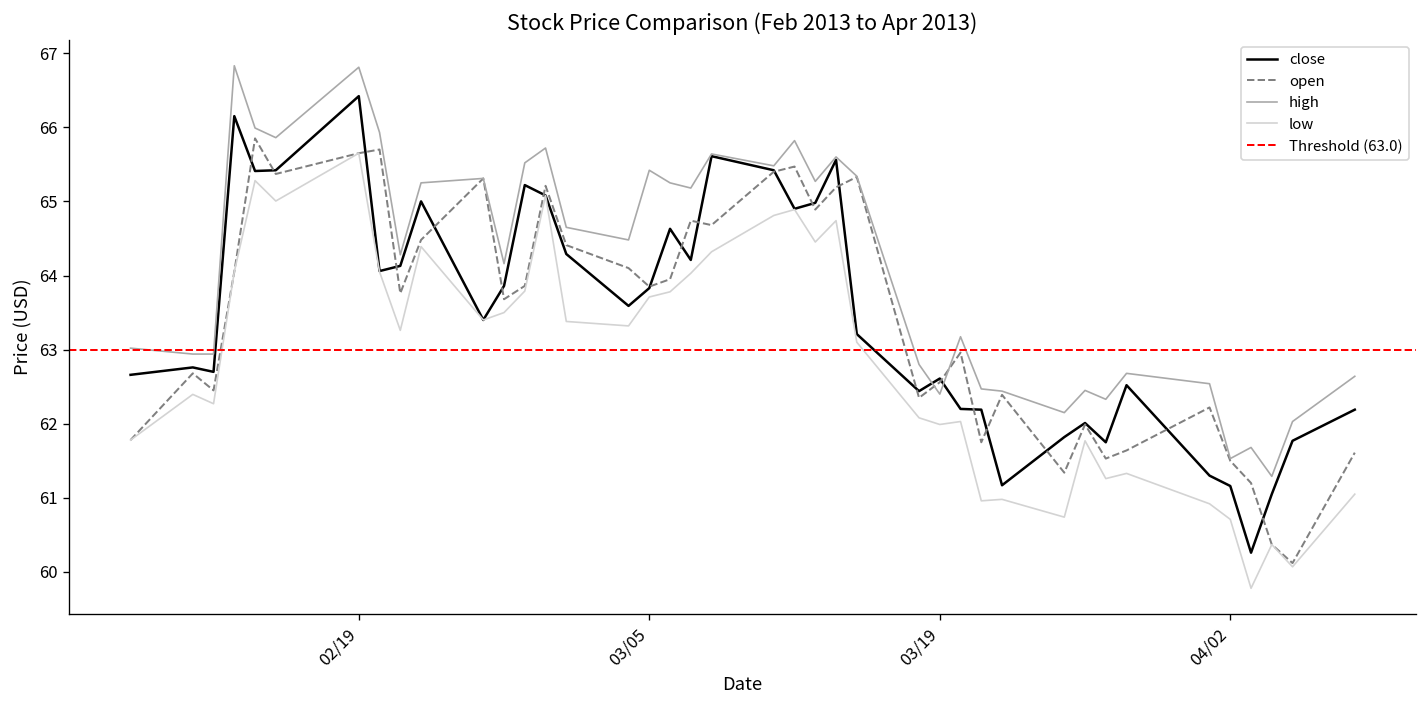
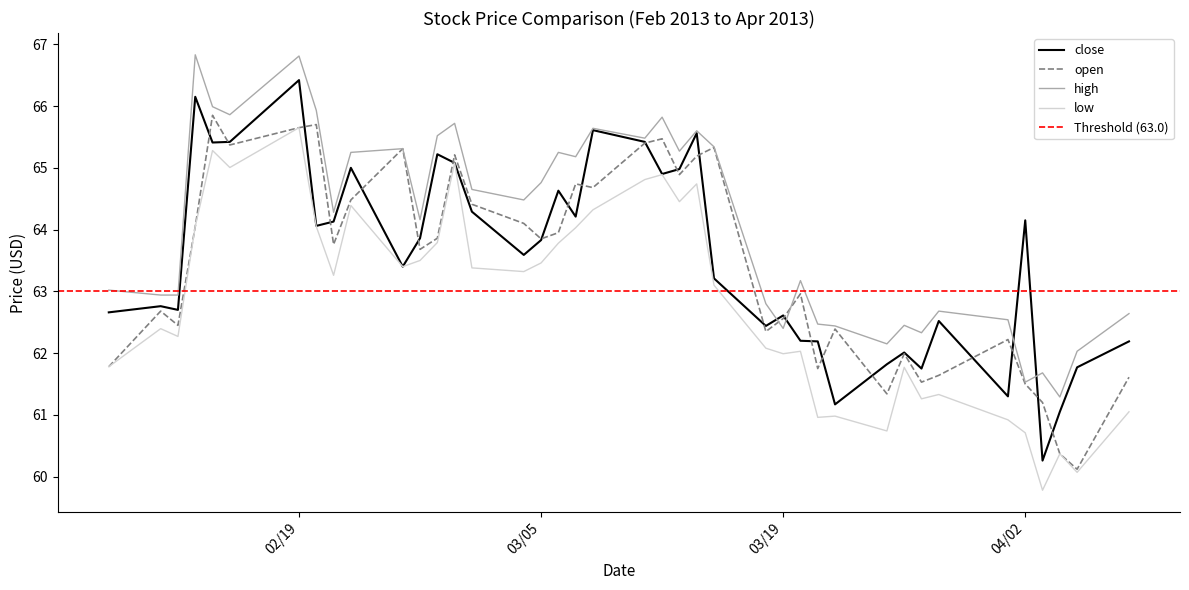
high, 03/05: 65.4 -> 64.8
low, 03/05: 63.7 -> 63.5
close, 04/02: 61.2 -> 64.2
